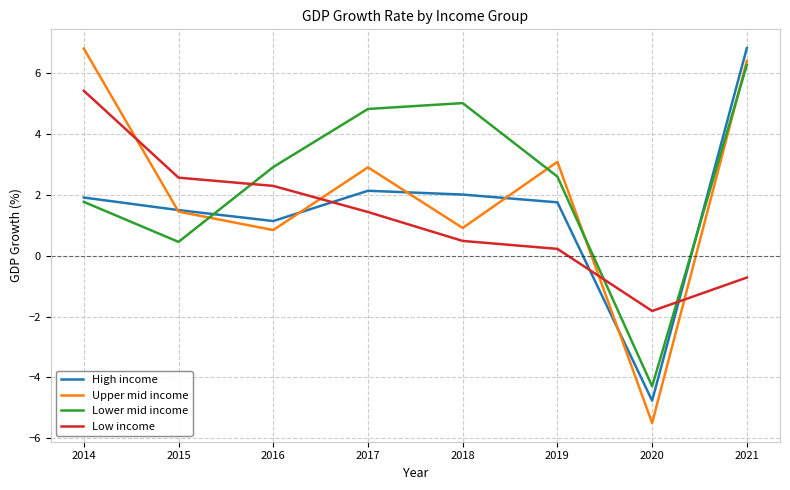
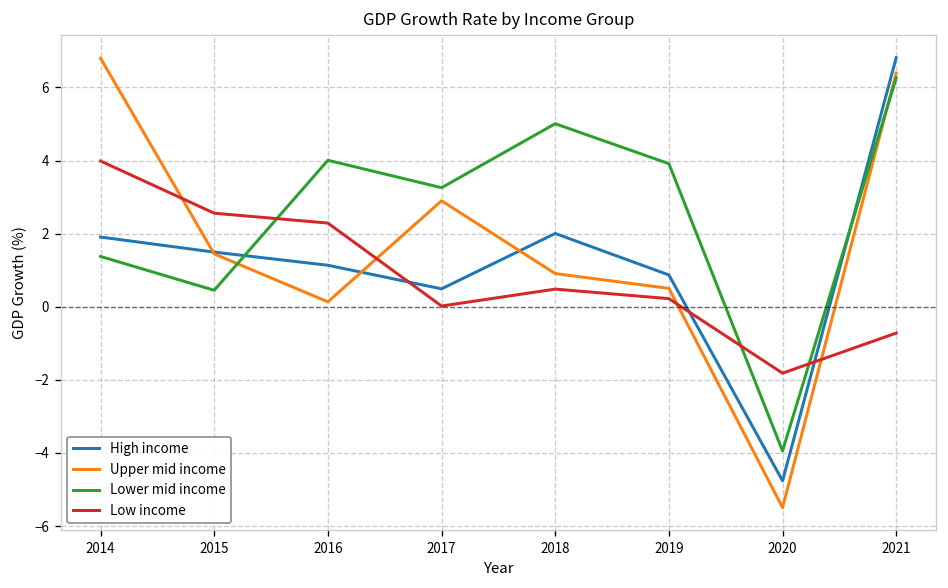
Lower mid income, 2014: 1.8 -> 1.4
Low income, 2014: 5.4 -> 4.0
Upper mid income, 2016: 0.8 -> 0.1
Lower mid income, 2016: 2.9 -> 4.0
High income, 2017: 2.1 -> 0.5
Lower mid income, 2017: 4.8 -> 3.3
Low income, 2017: 1.4 -> 0.0
High income, 2019: 1.8 -> 0.9
Upper mid income, 2019: 3.1 -> 0.5
Lower mid income, 2019: 2.6 -> 3.9
Lower mid income, 2020: -4.3 -> -3.9
